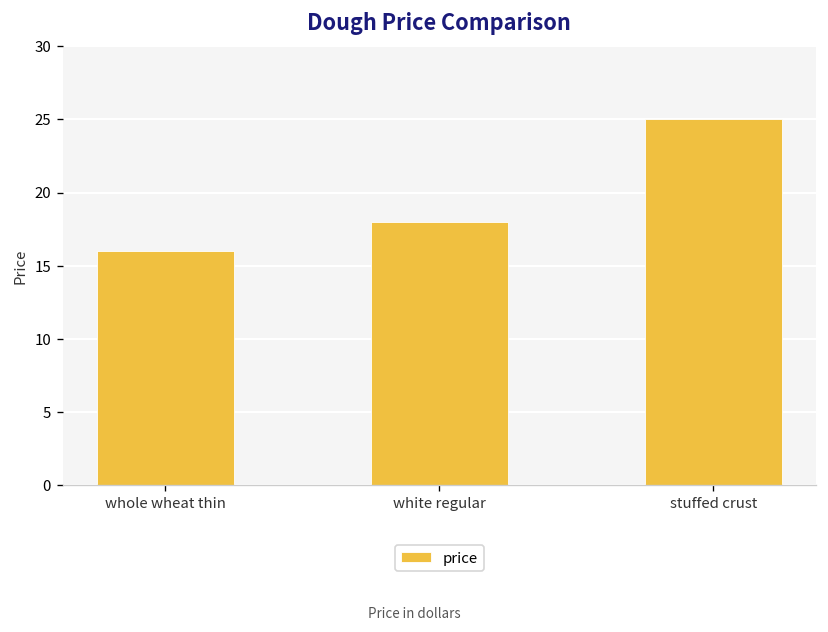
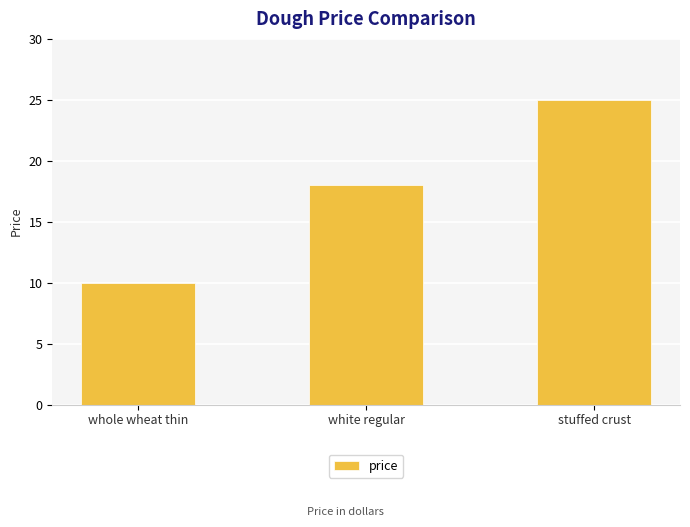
whole wheat thin: 16 -> 10
